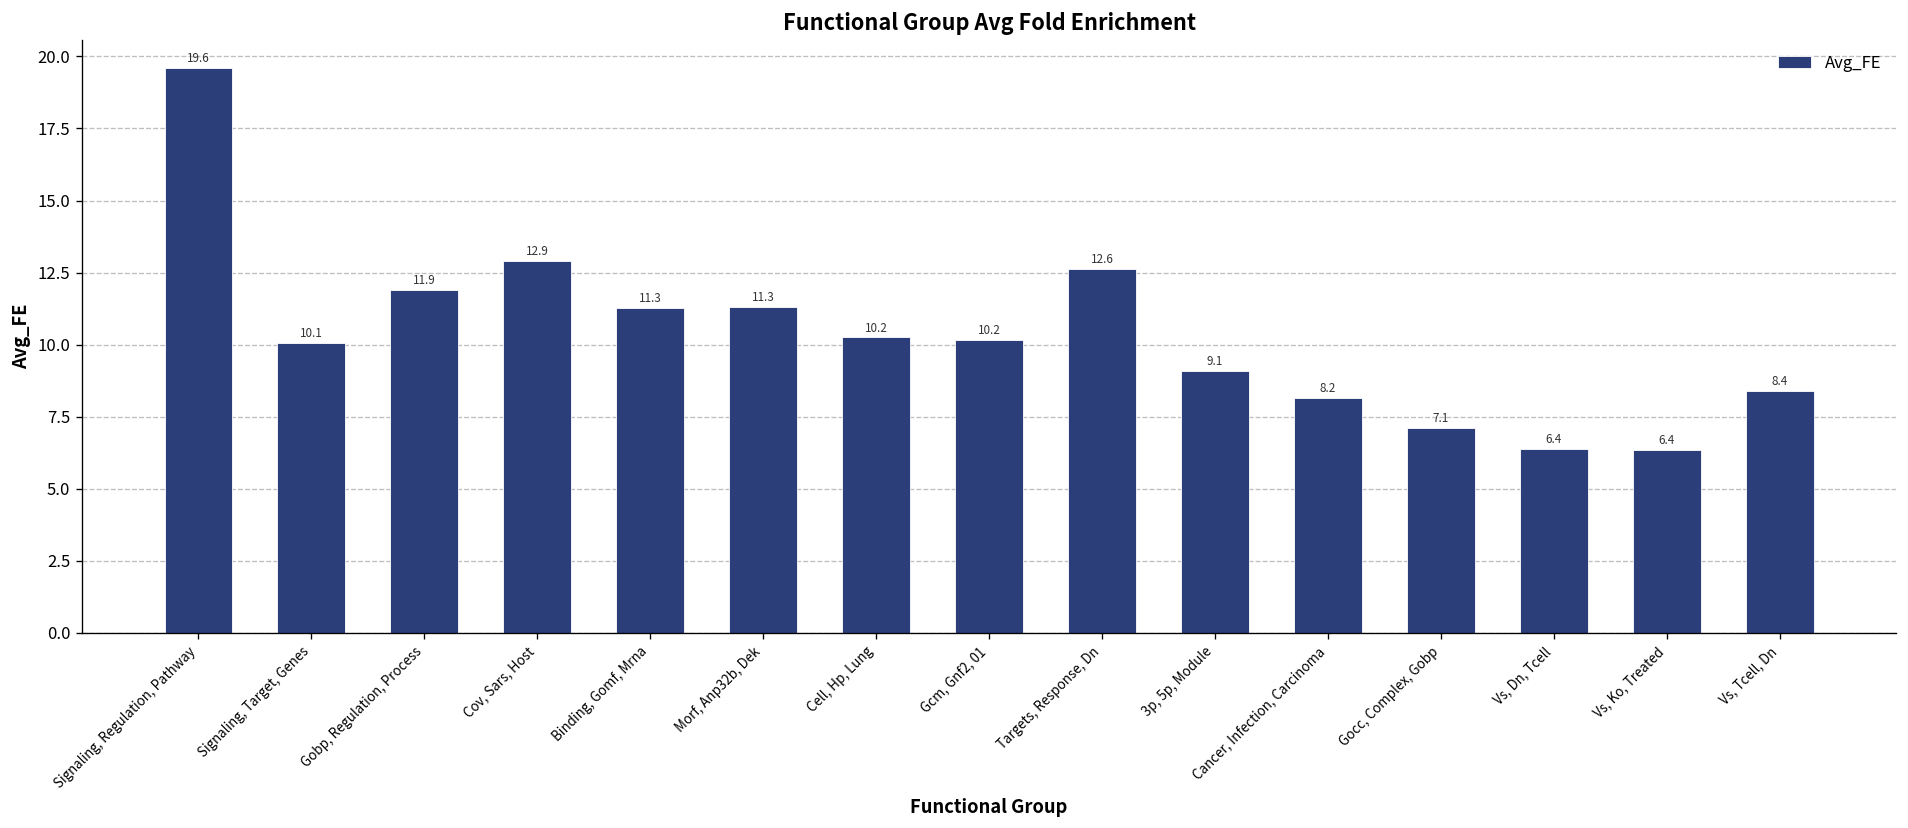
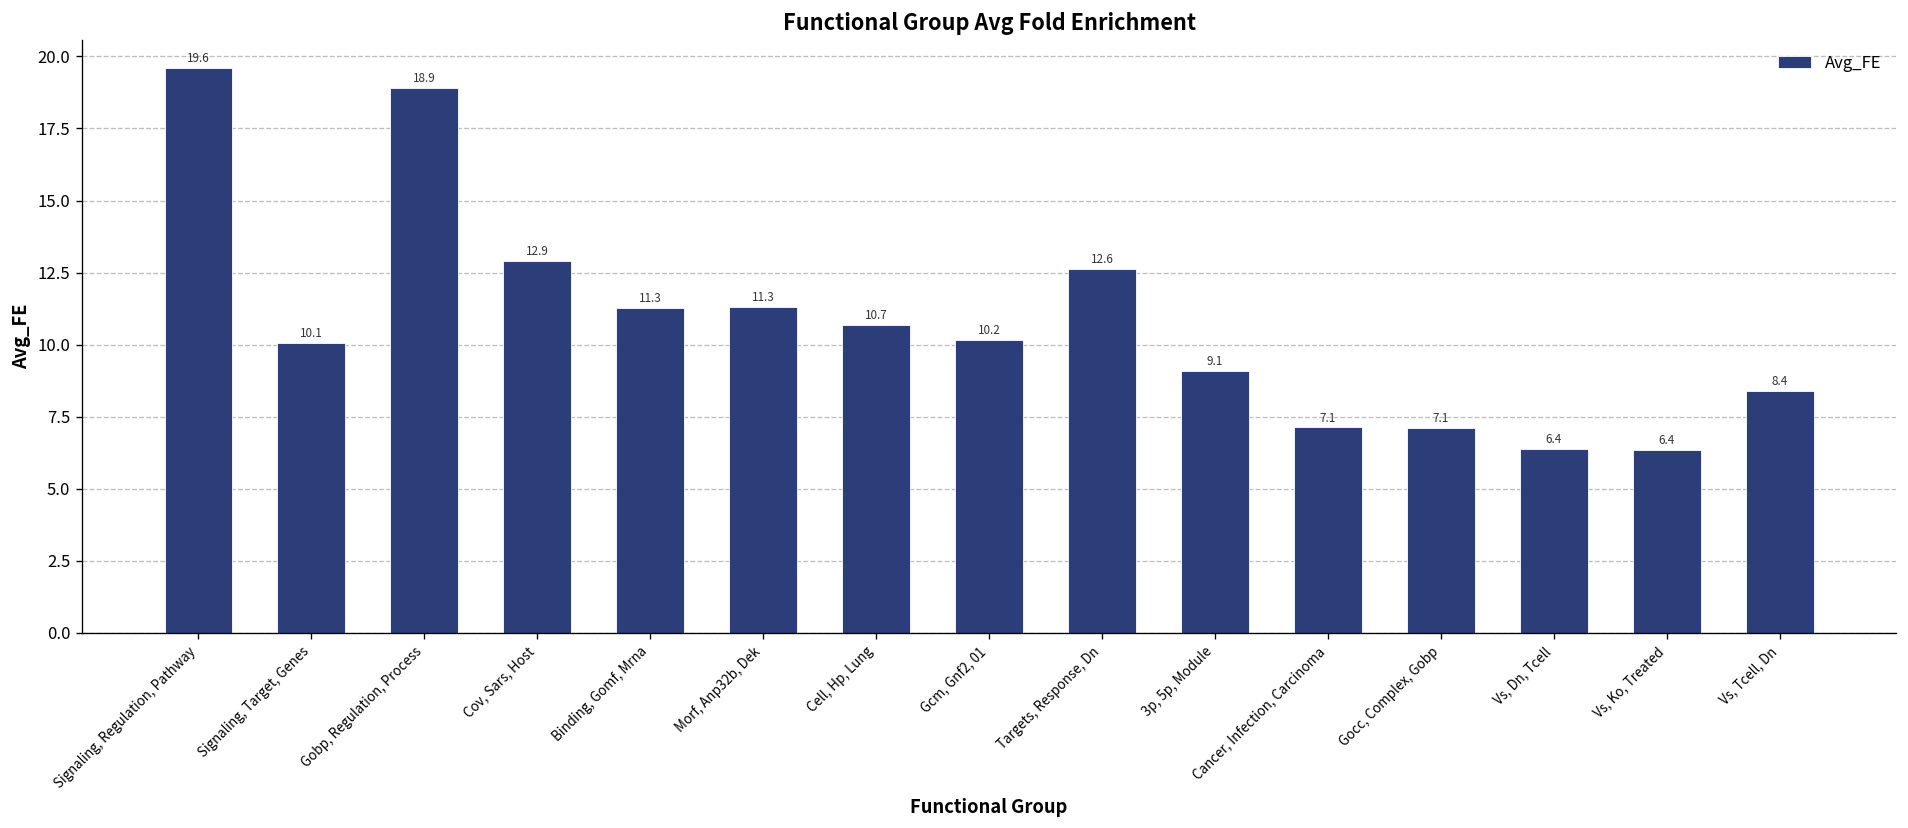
Gobp, Regulation, Process: 11.9 -> 18.9
Cell, Hp, Lung: 10.2 -> 10.7
Cancer, Infection, Carcinoma: 8.2 -> 7.1
